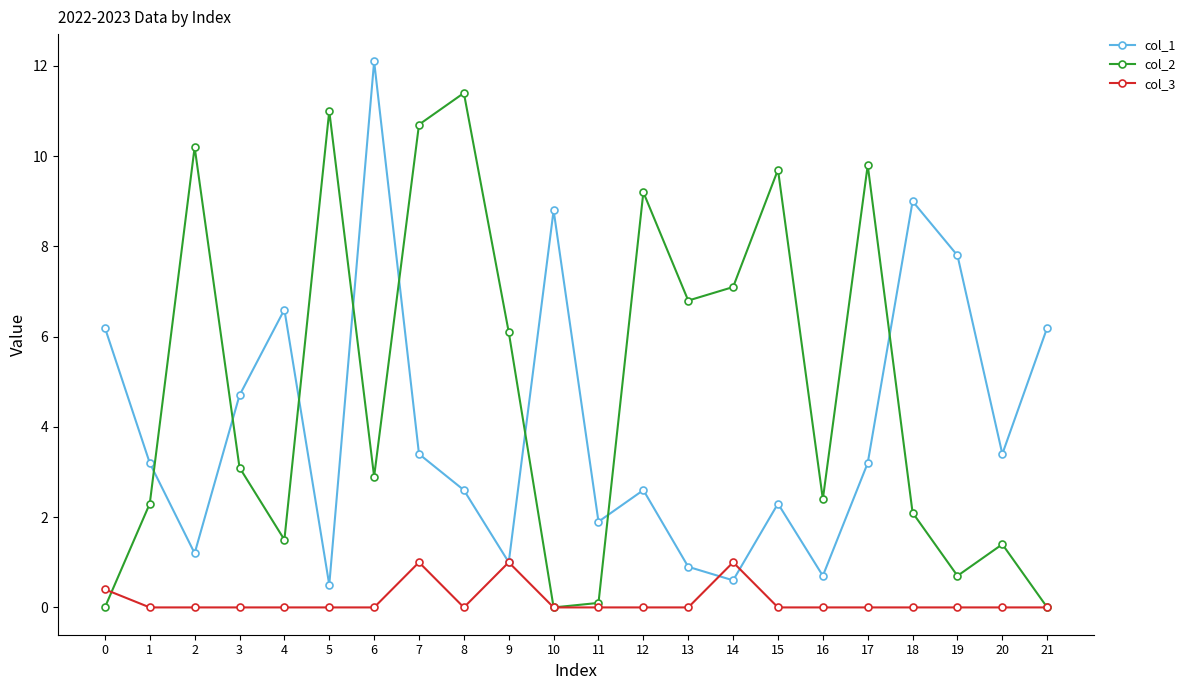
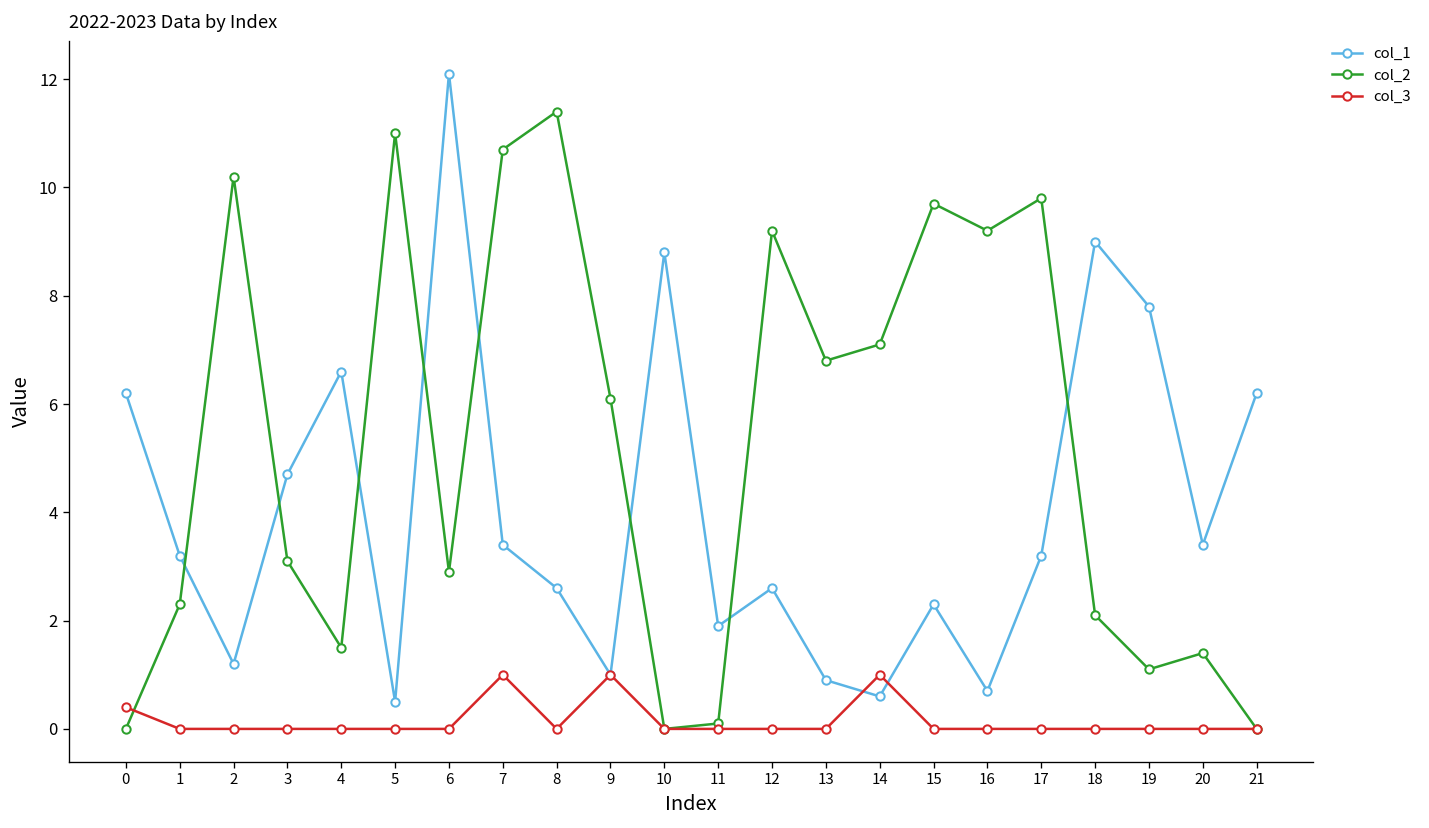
col_2, 16: 2.4 -> 9.2
col_2, 19: 0.7 -> 1.1
